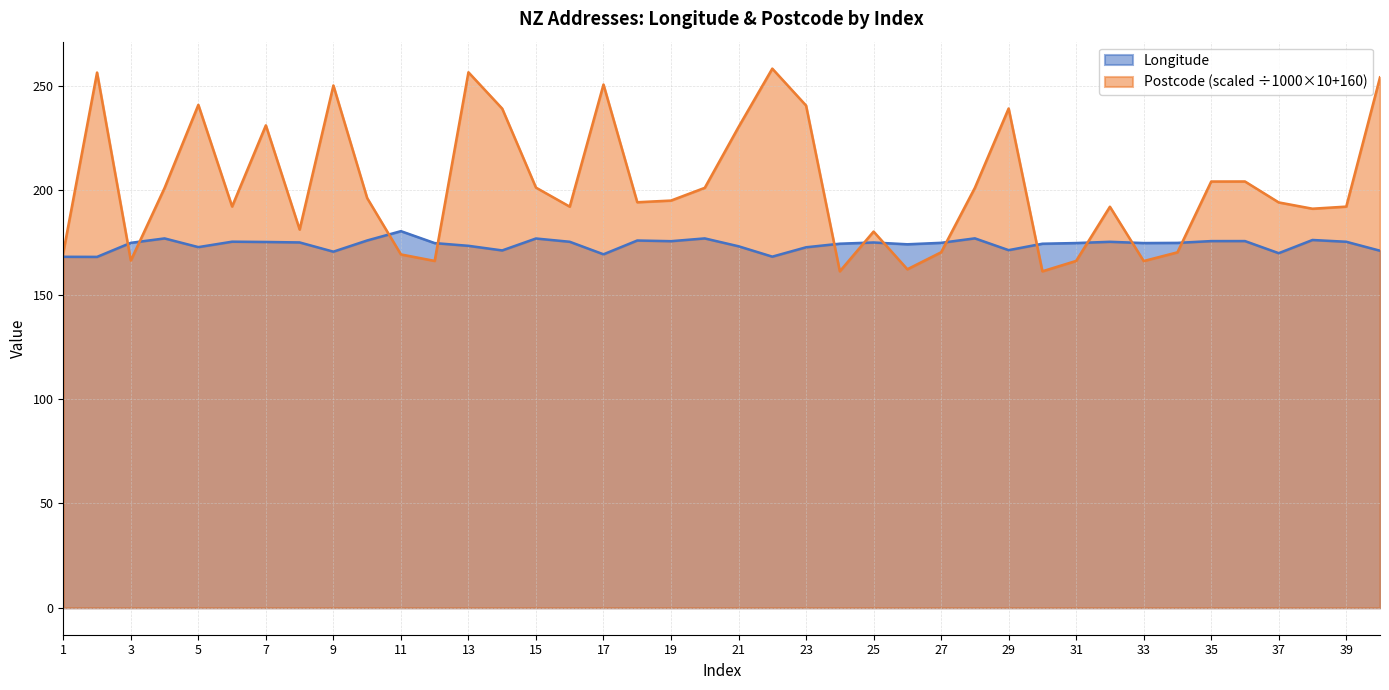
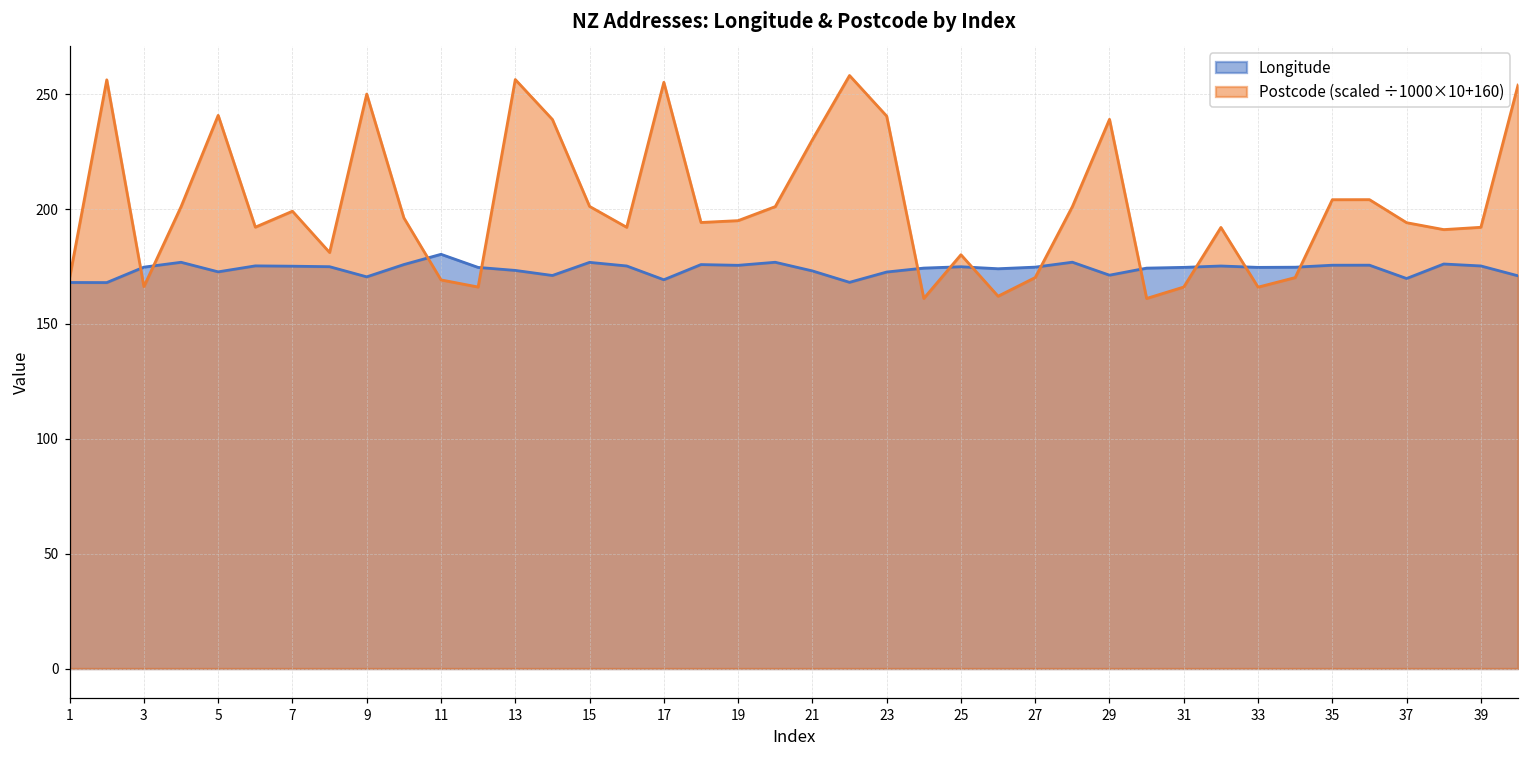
Postcode (scaled ÷1000×10+160), 7: 231 -> 199
Postcode (scaled ÷1000×10+160), 17: 251 -> 255
